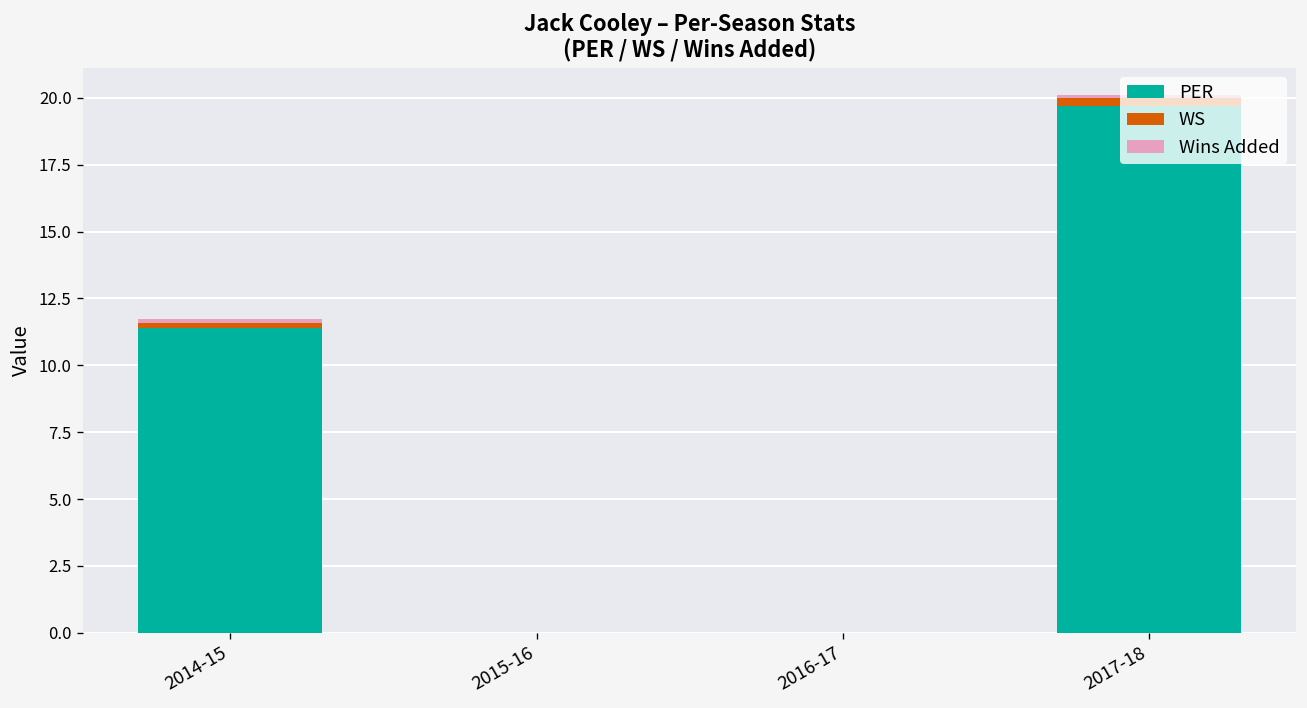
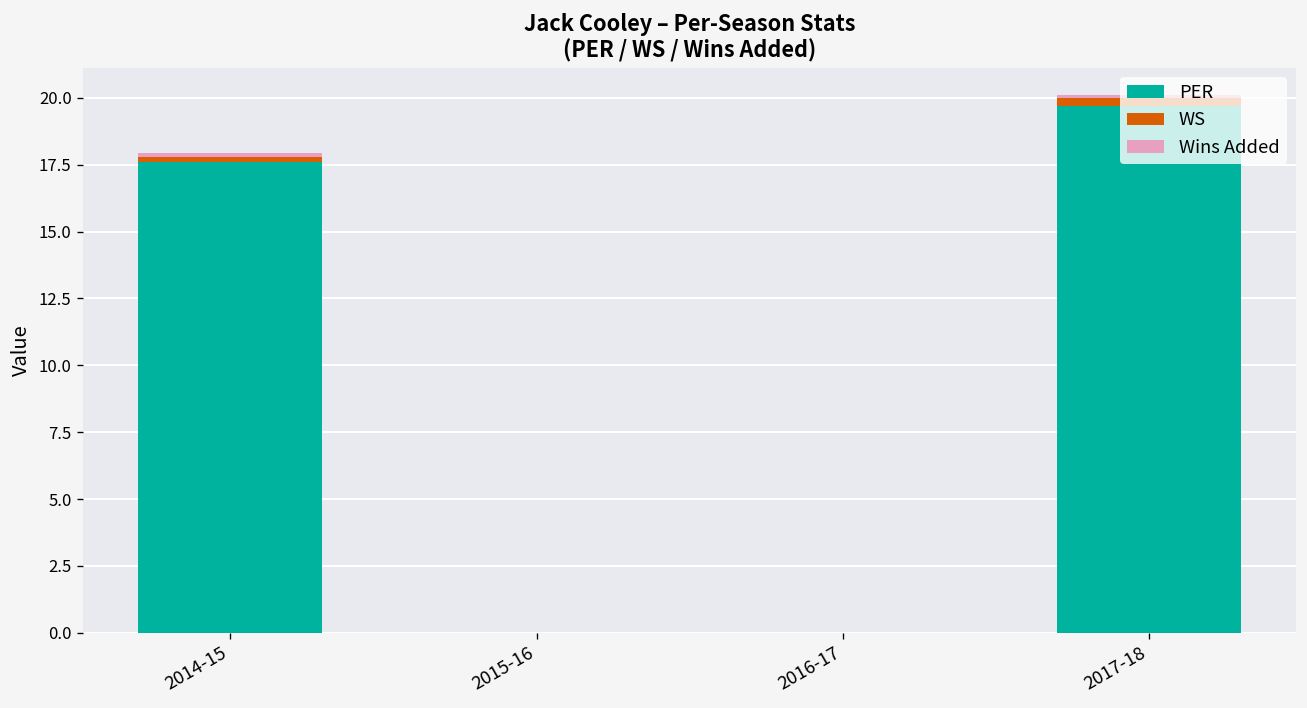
PER, 2014-15: 11.4 -> 17.6
